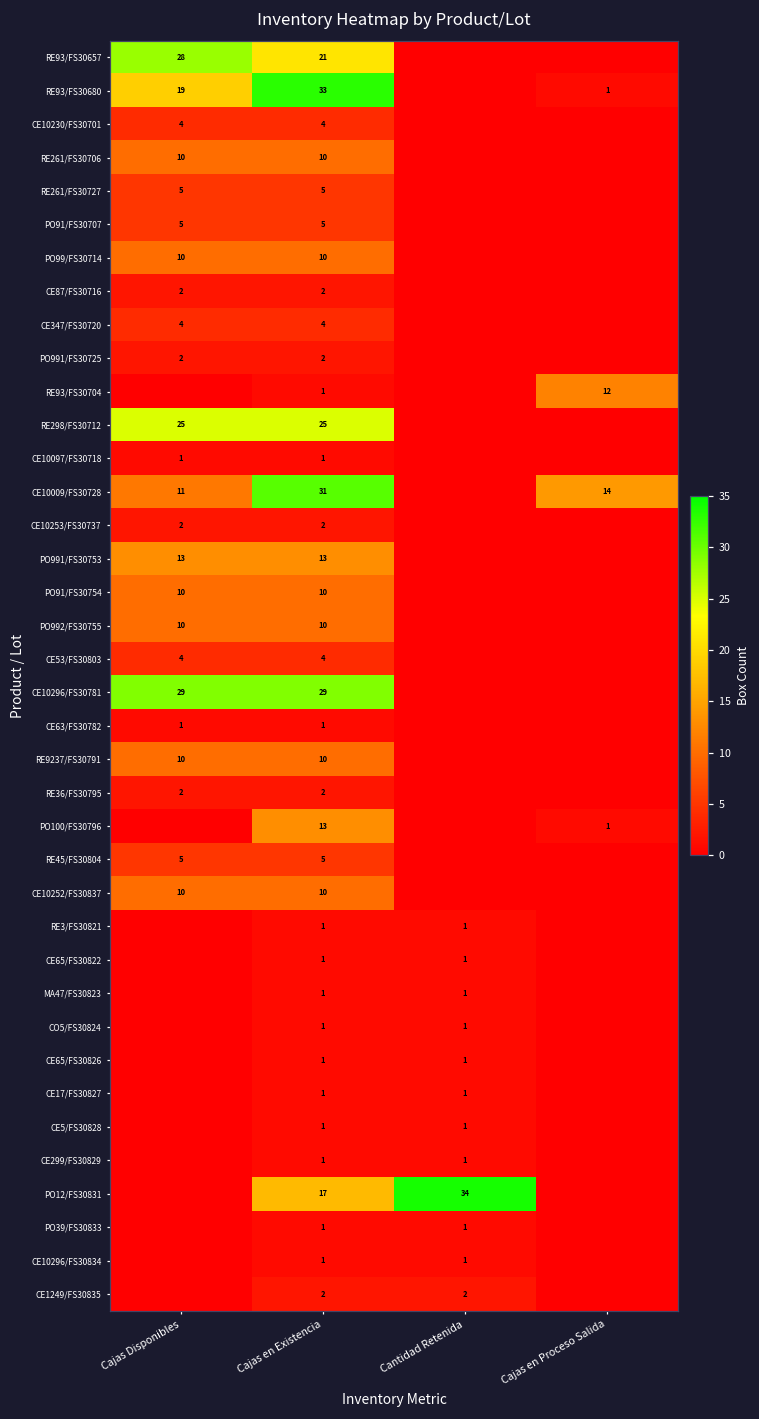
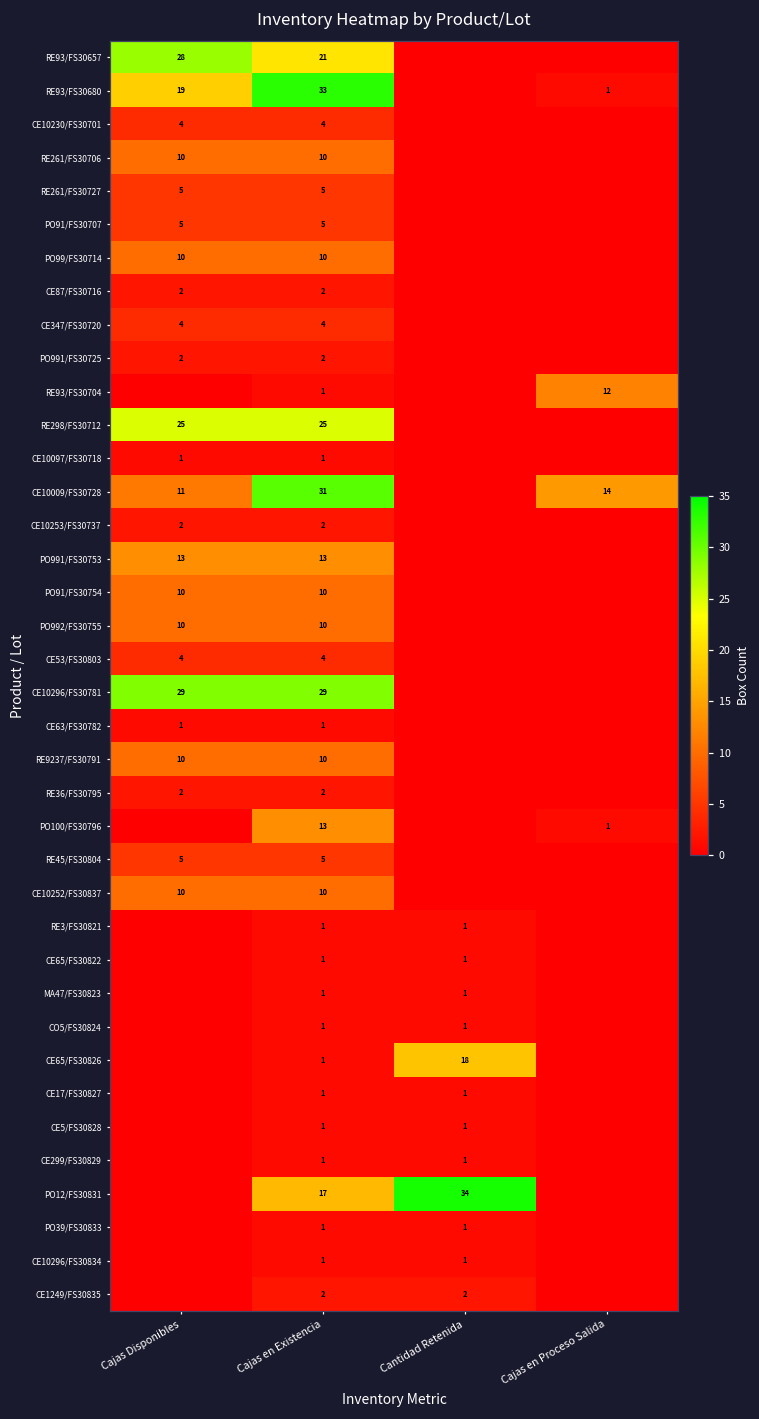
CE65/FS30826, Cantidad Retenida: 1 -> 18
